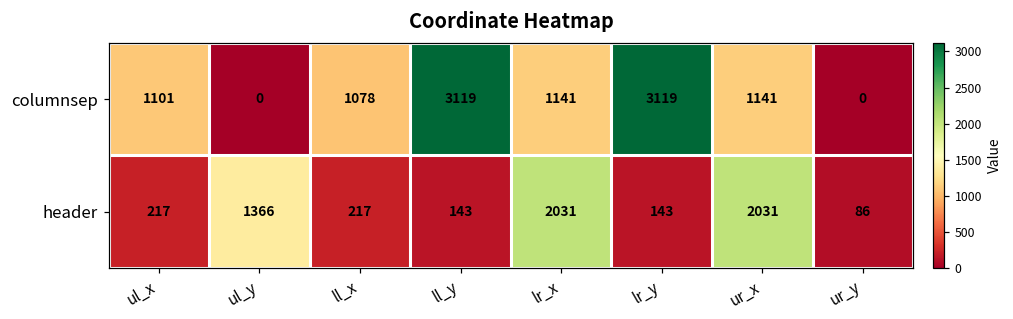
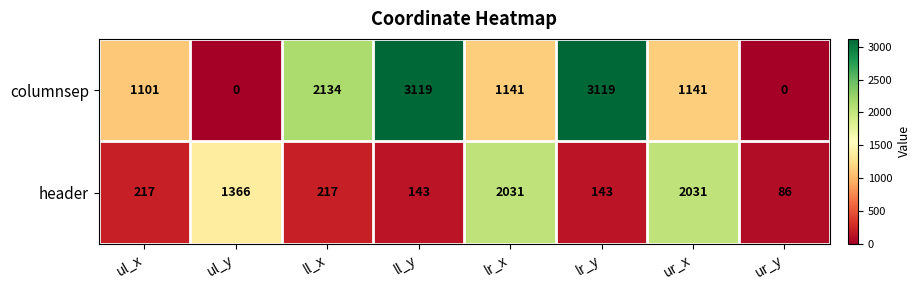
columnsep, ll_x: 1078 -> 2134
